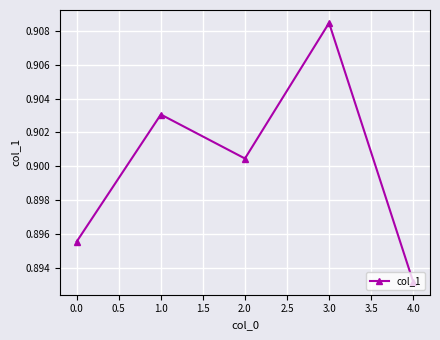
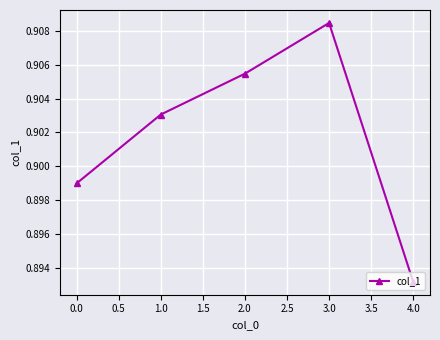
0.0: 0.8955 -> 0.8990
2.0: 0.9005 -> 0.9055
